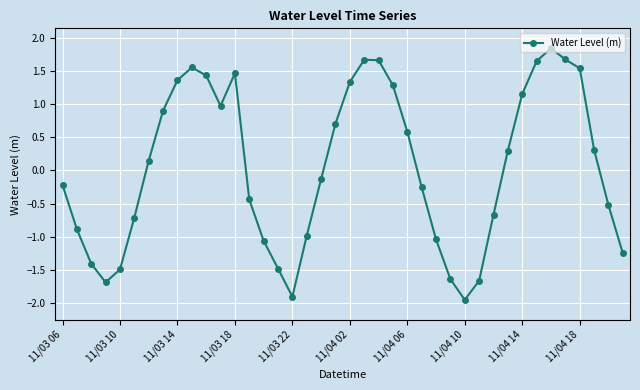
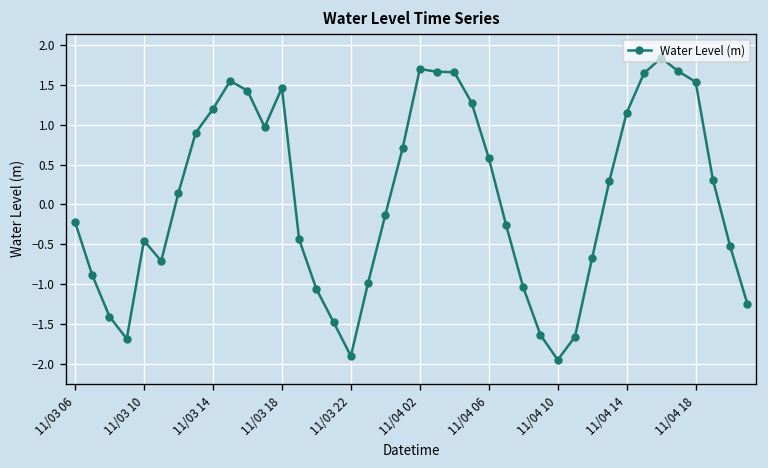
11/03 10: -1.5 -> -0.5
11/03 14: 1.4 -> 1.2
11/04 02: 1.3 -> 1.7
